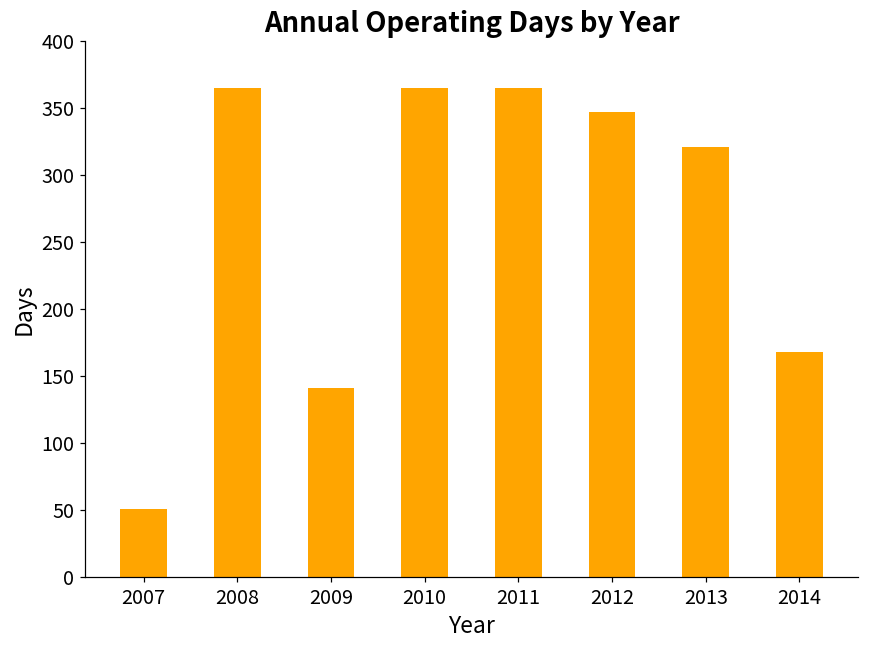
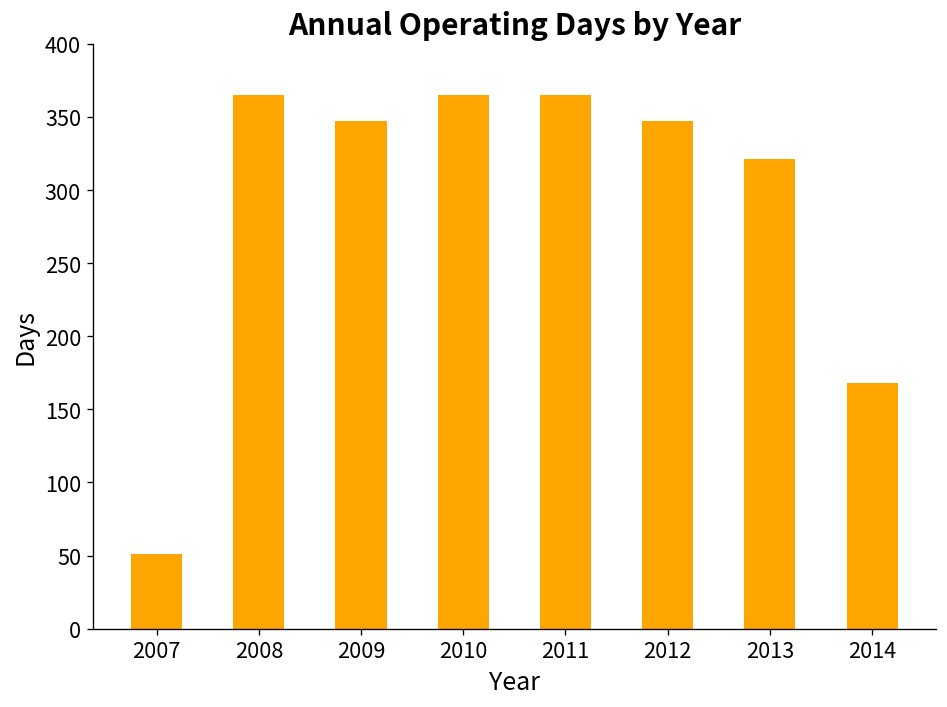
2009: 141 -> 347
